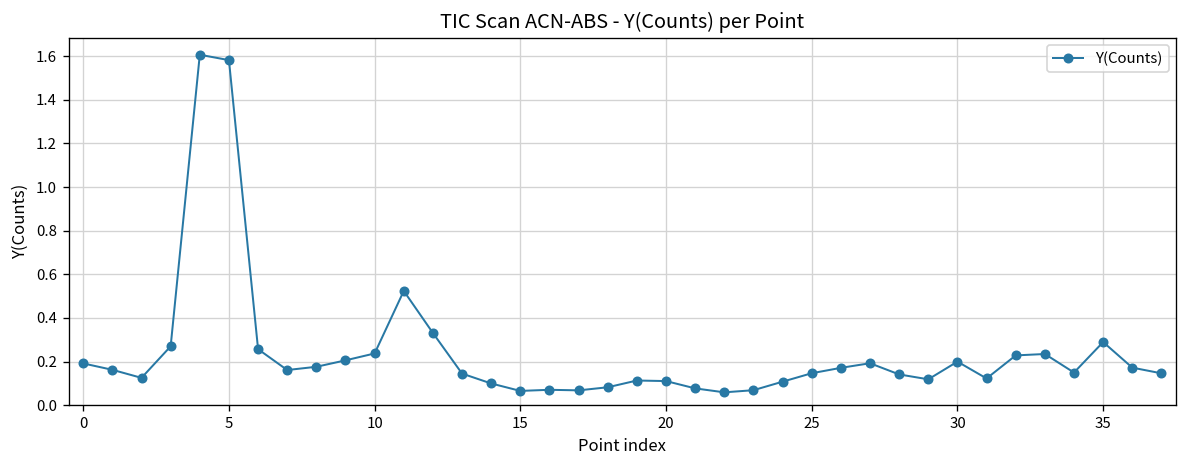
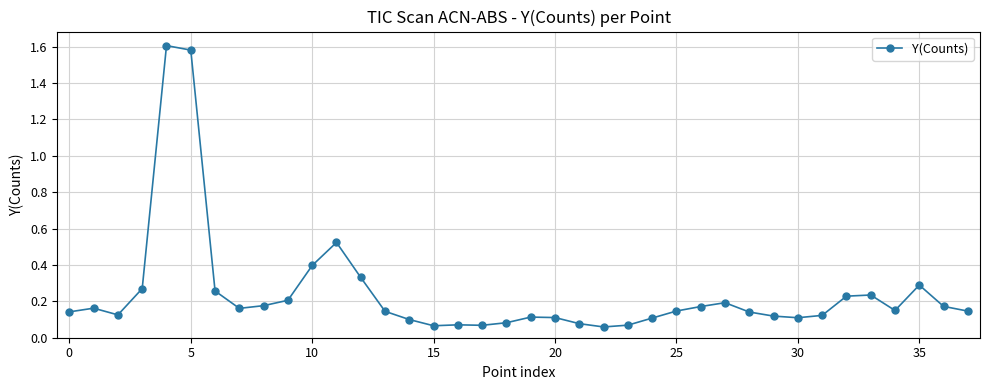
0: 0.19 -> 0.14
10: 0.24 -> 0.40
30: 0.20 -> 0.11
